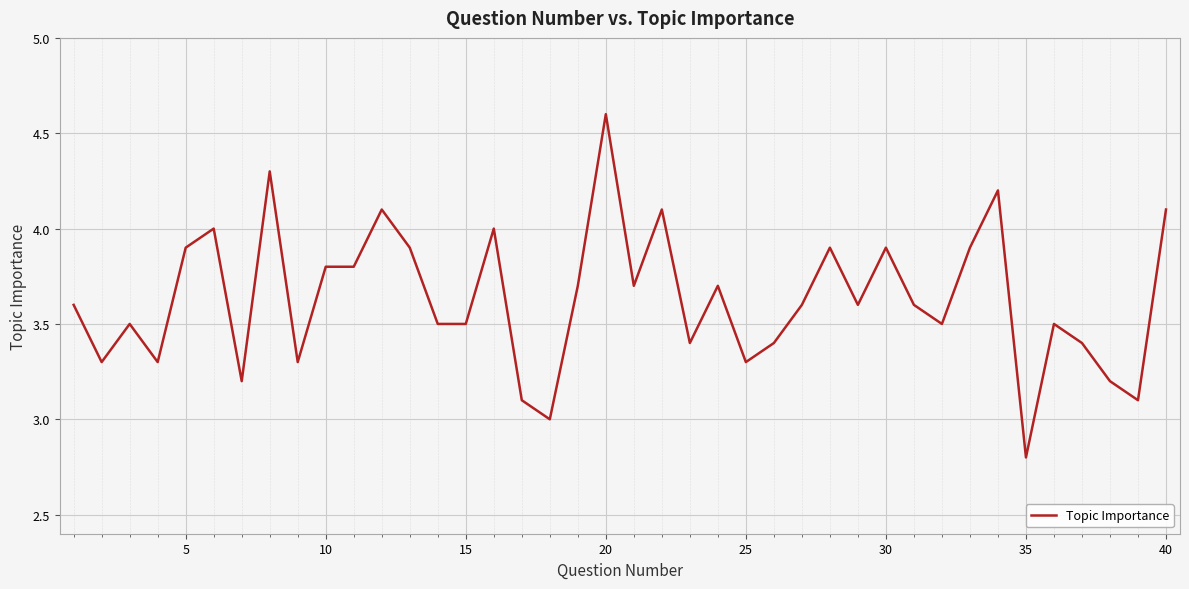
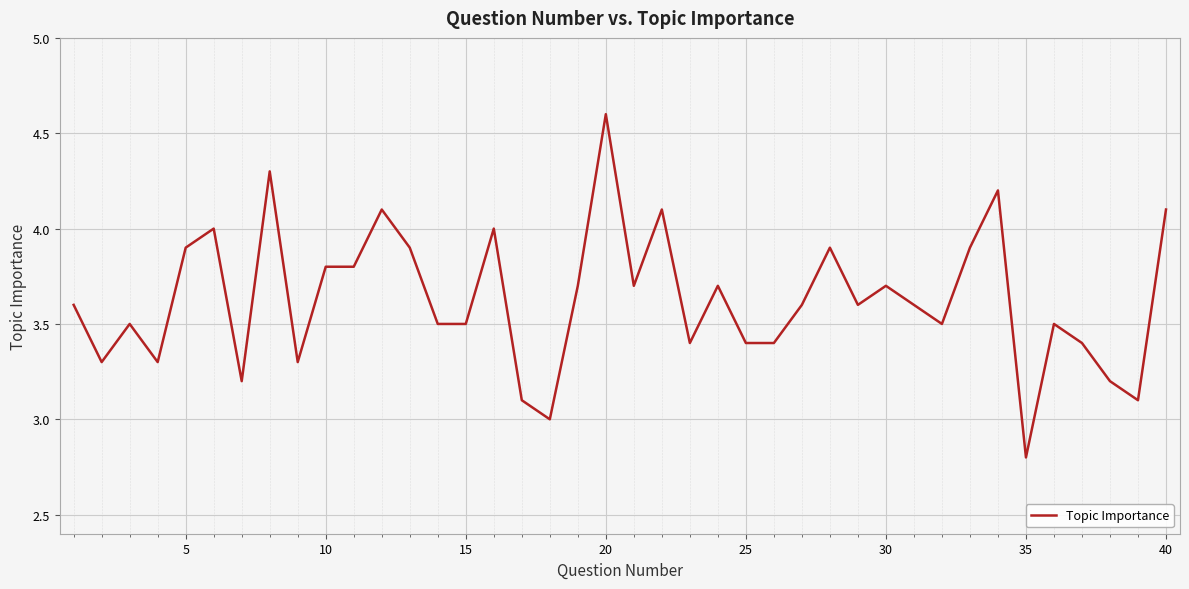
25: 3.3 -> 3.4
30: 3.9 -> 3.7
